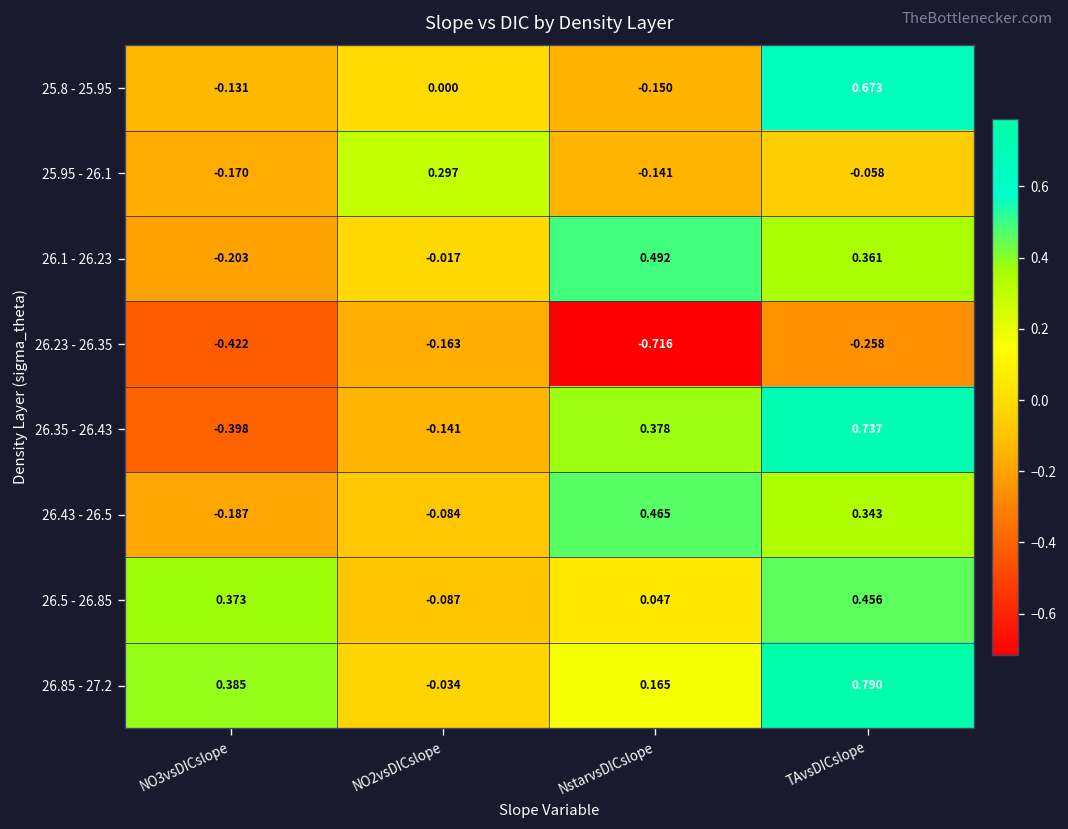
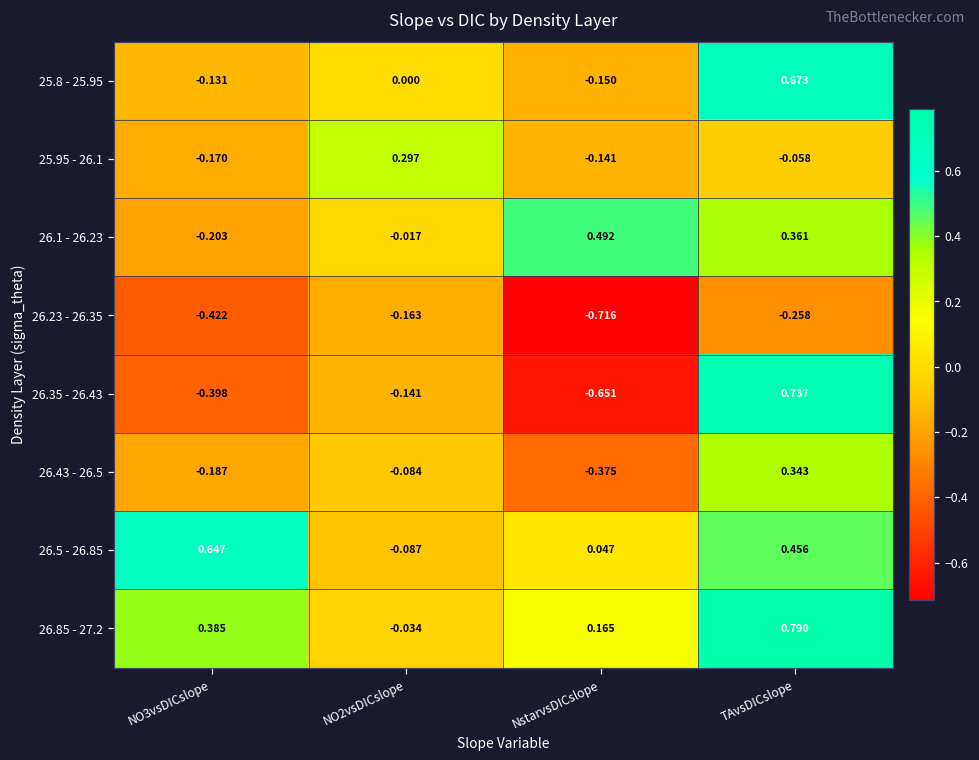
26.35 - 26.43, NstarvsDICslope: 0.378 -> -0.651
26.43 - 26.5, NstarvsDICslope: 0.465 -> -0.375
26.5 - 26.85, NO3vsDICslope: 0.373 -> 0.647
